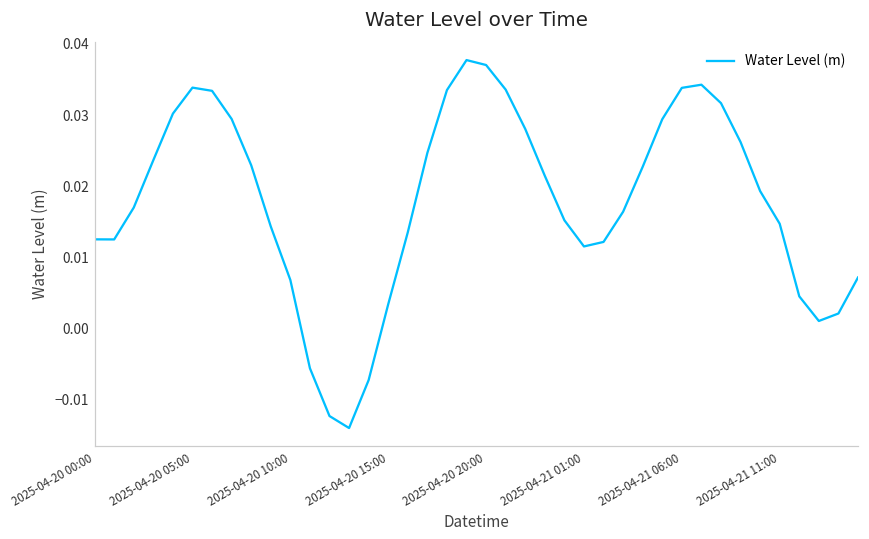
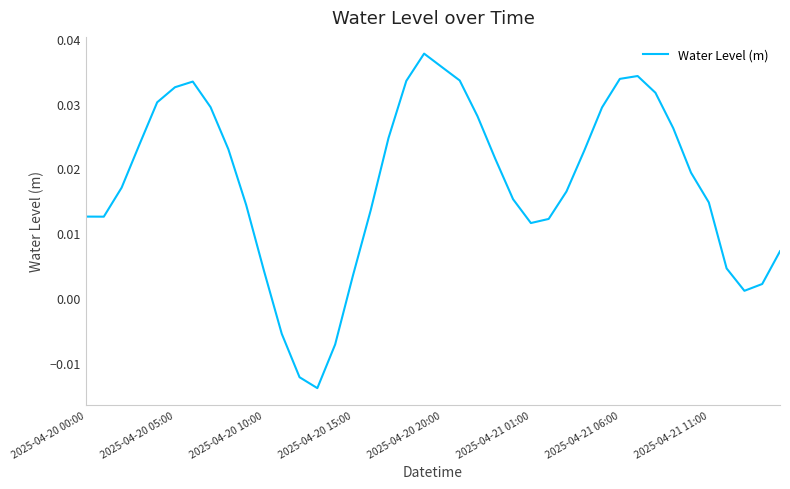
2025-04-20 05:00: 0.034 -> 0.033
2025-04-20 10:00: 0.007 -> 0.004
2025-04-20 20:00: 0.037 -> 0.036
